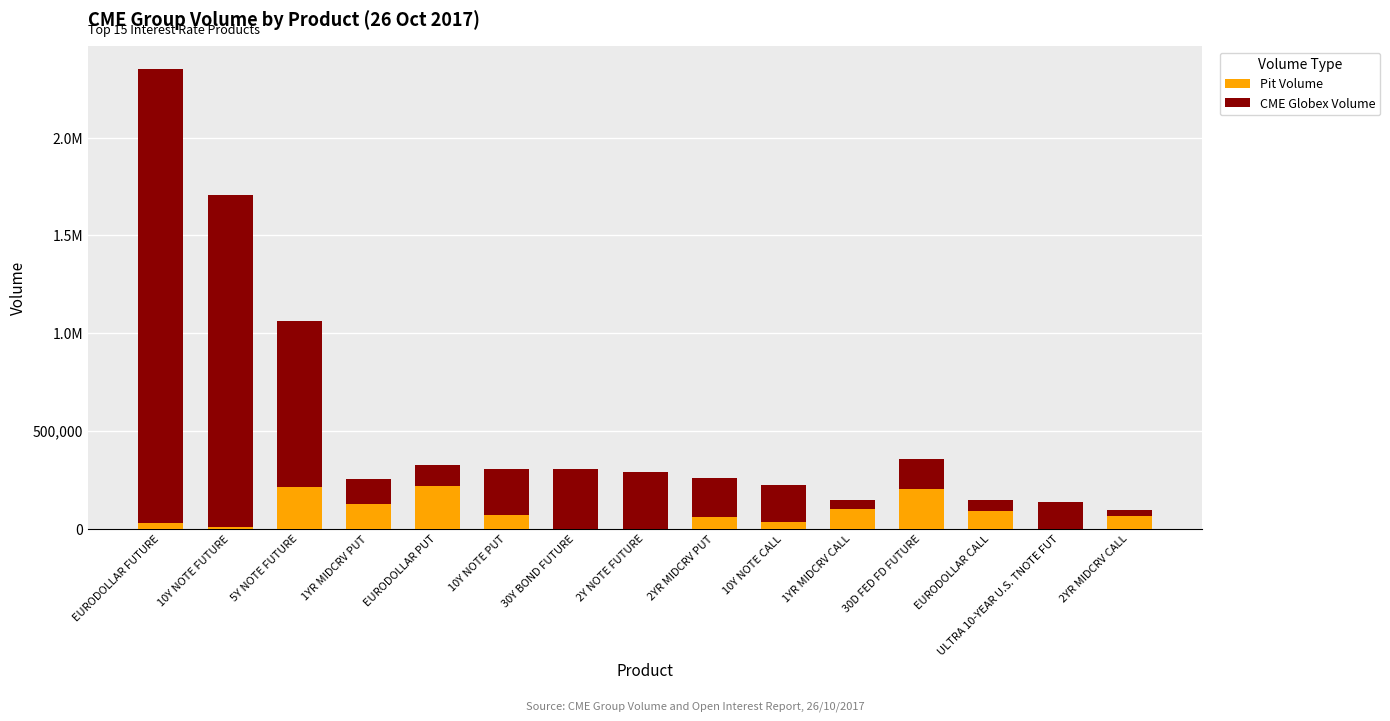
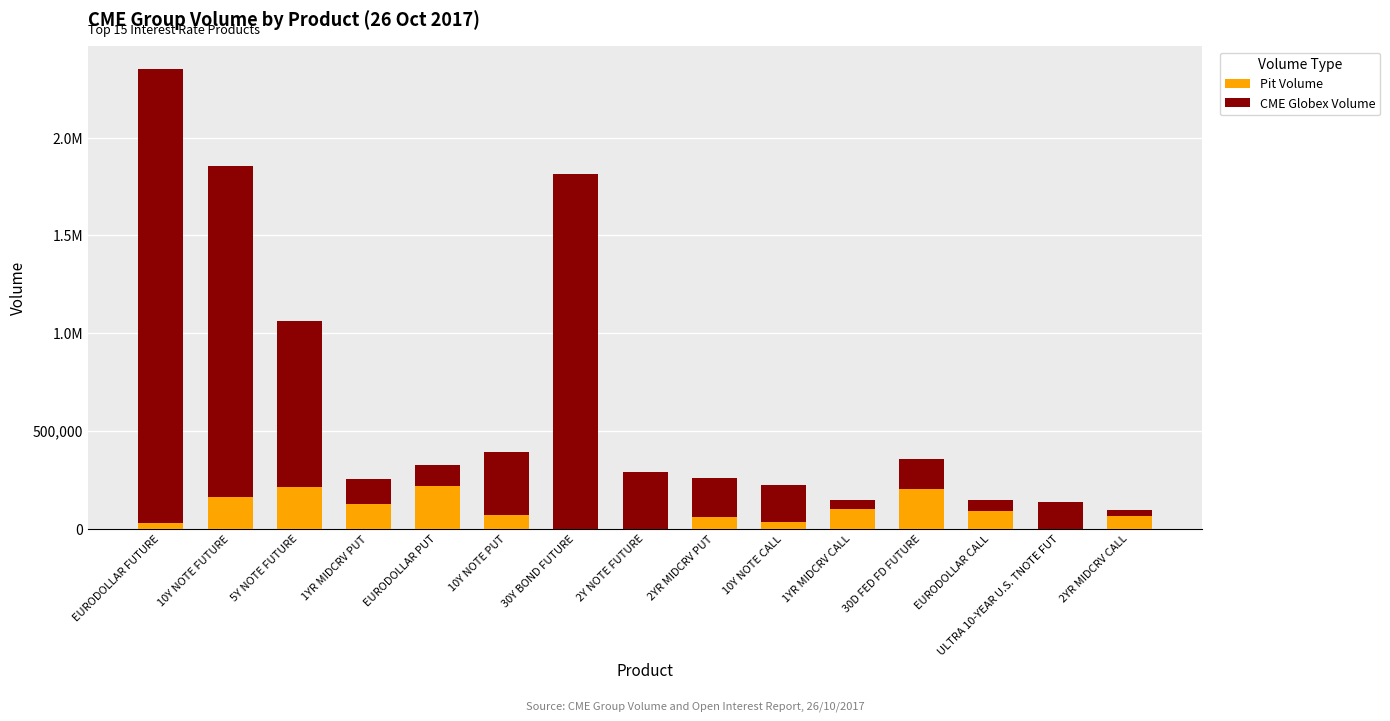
Pit Volume, 10Y NOTE FUTURE: 10,000 -> 160,000
CME Globex Volume, 10Y NOTE PUT: 240,000 -> 320,000
CME Globex Volume, 30Y BOND FUTURE: 310,000 -> 1,810,000
